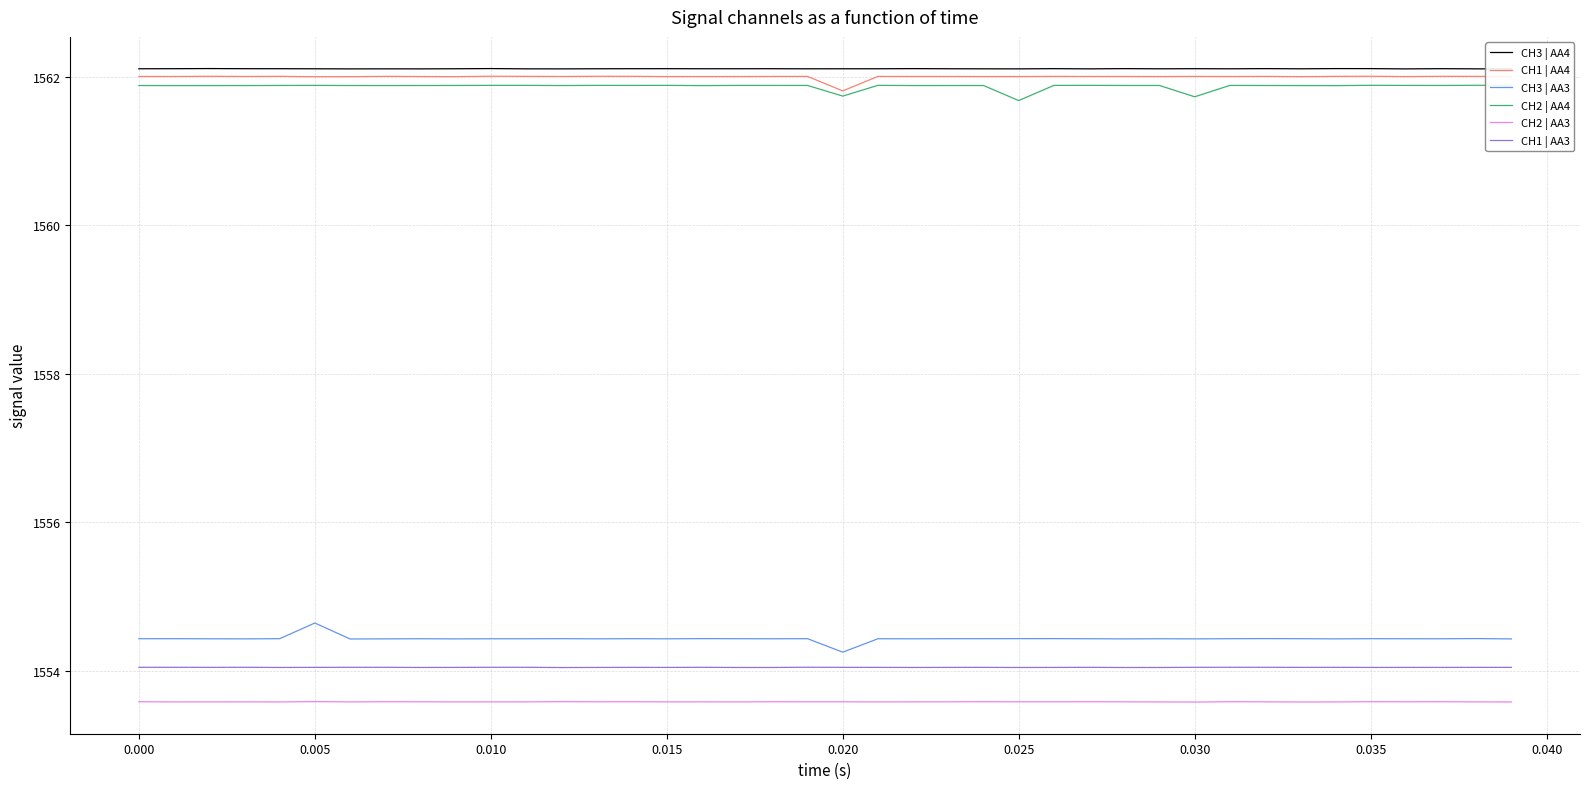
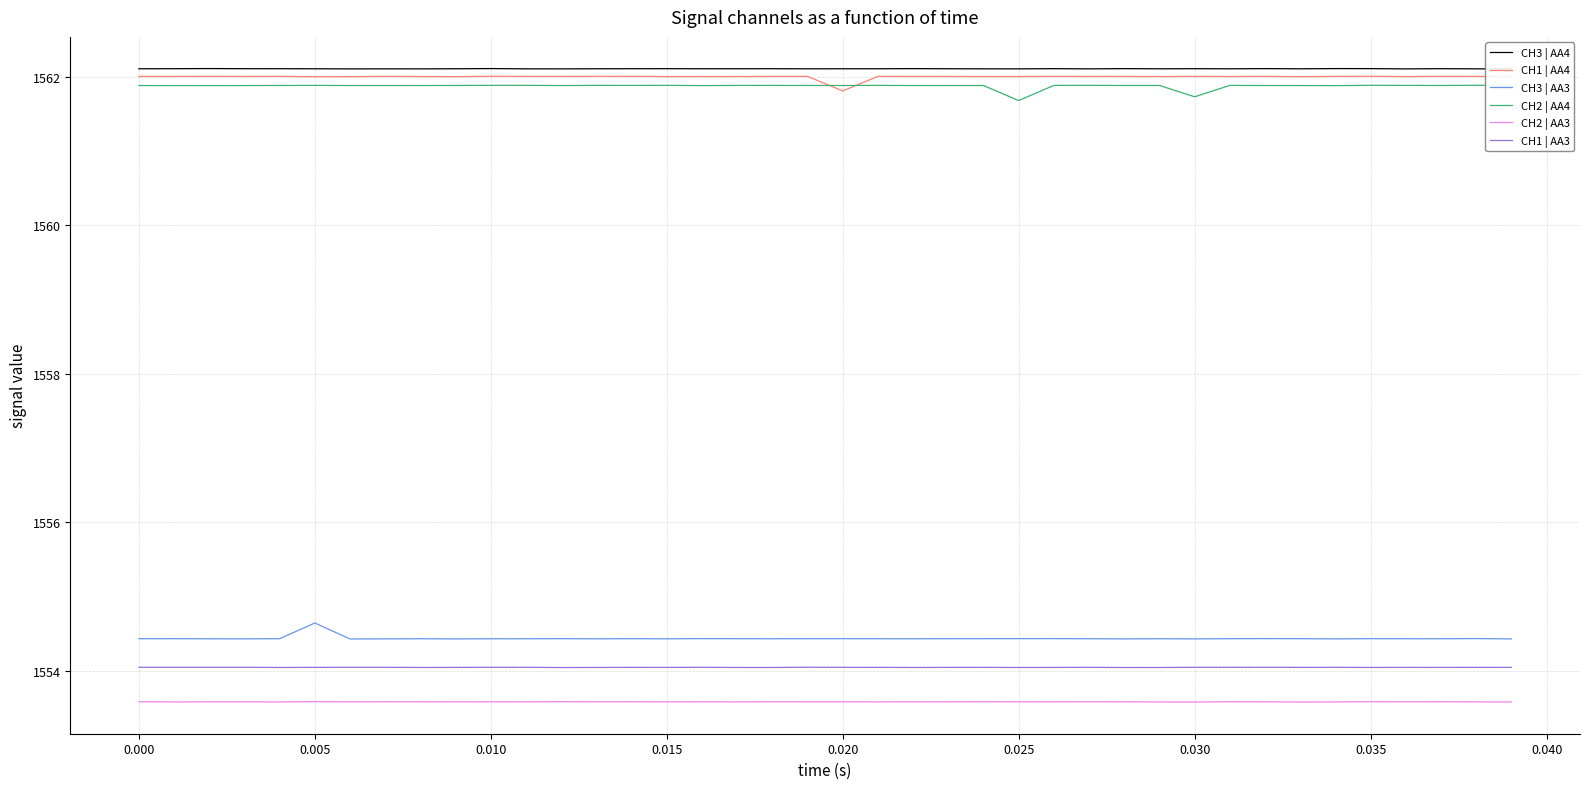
CH3 | AA3, 0.020: 1554.3 -> 1554.4
CH2 | AA4, 0.020: 1561.7 -> 1561.9
